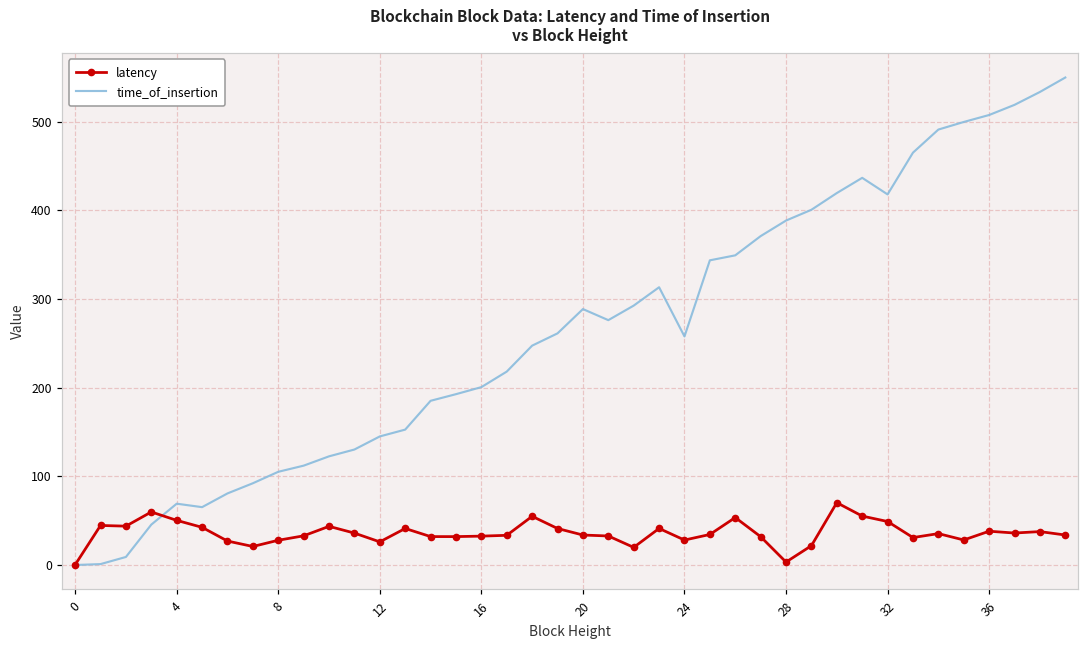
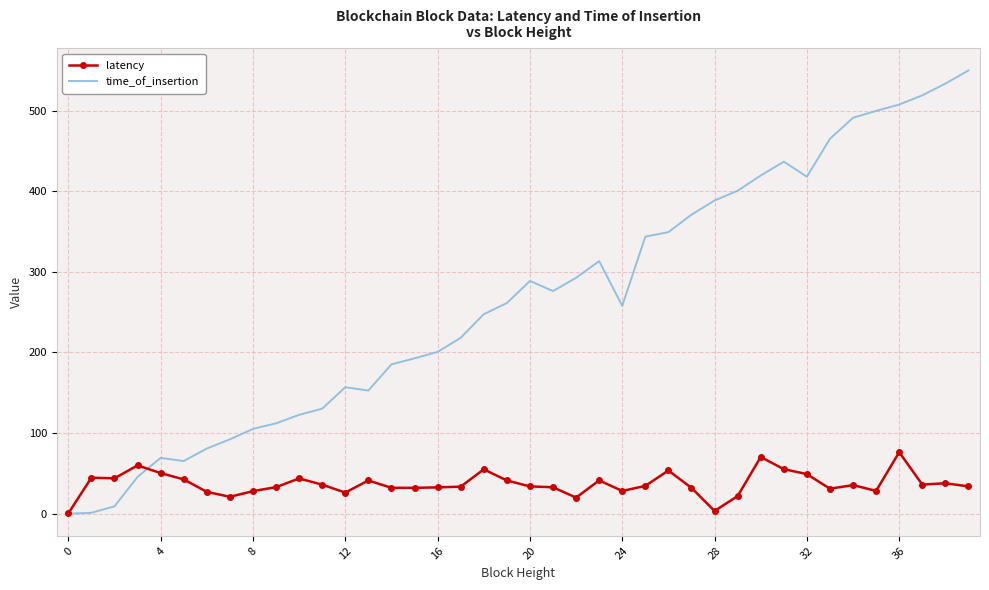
time_of_insertion, 12: 140 -> 160
latency, 36: 40 -> 80
